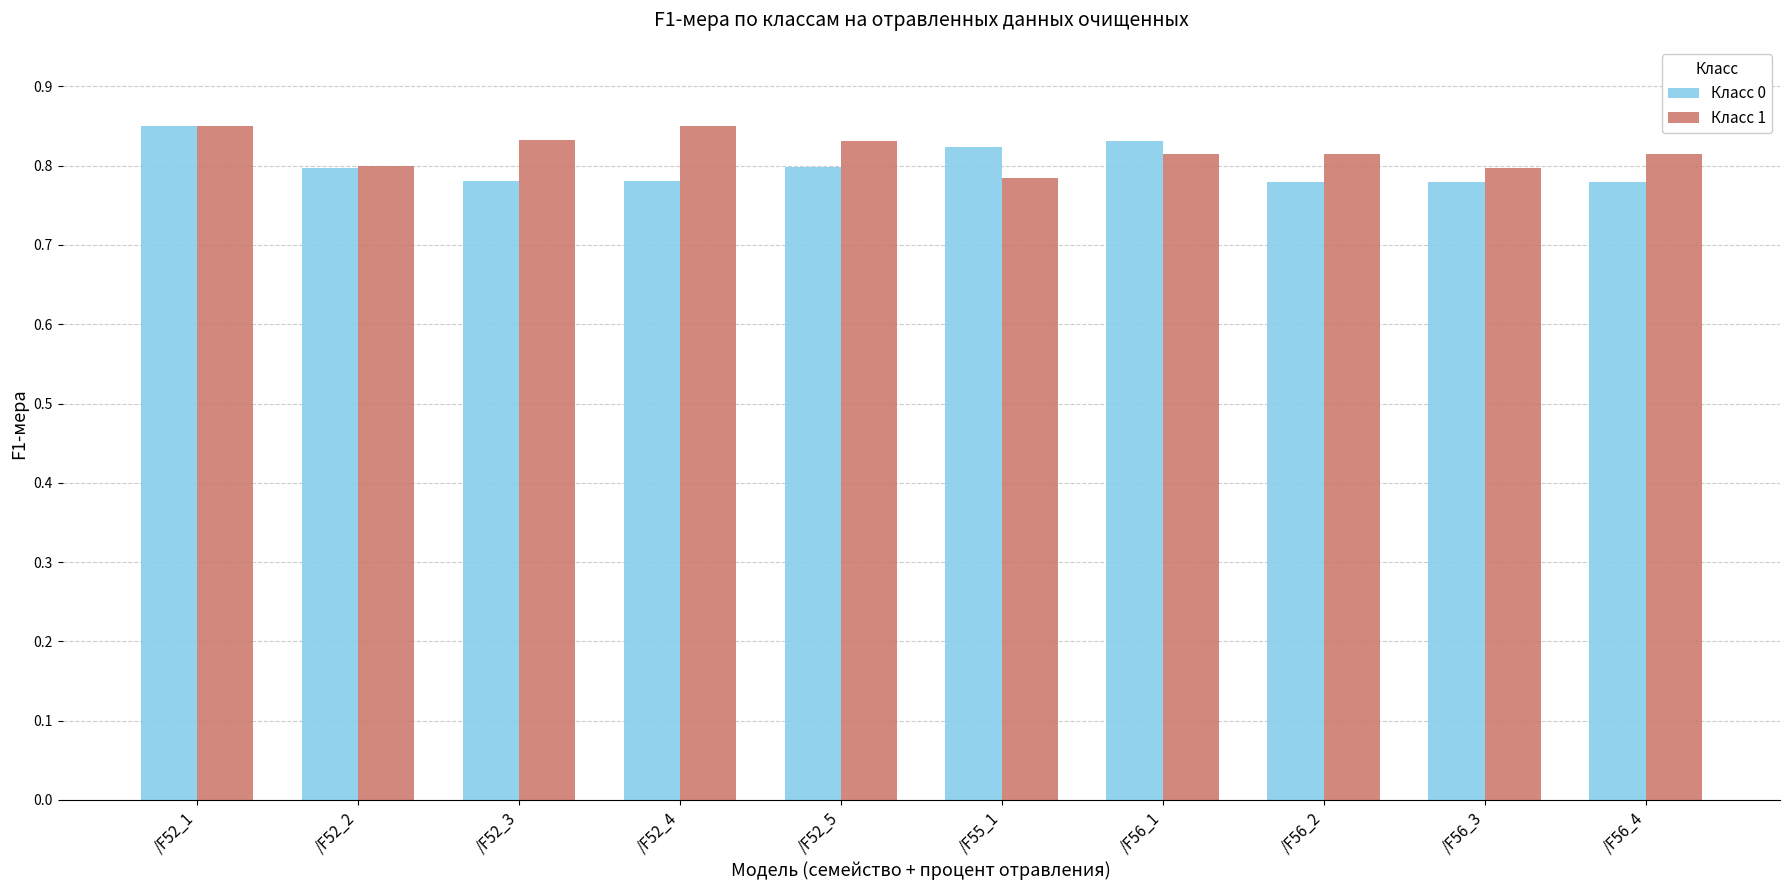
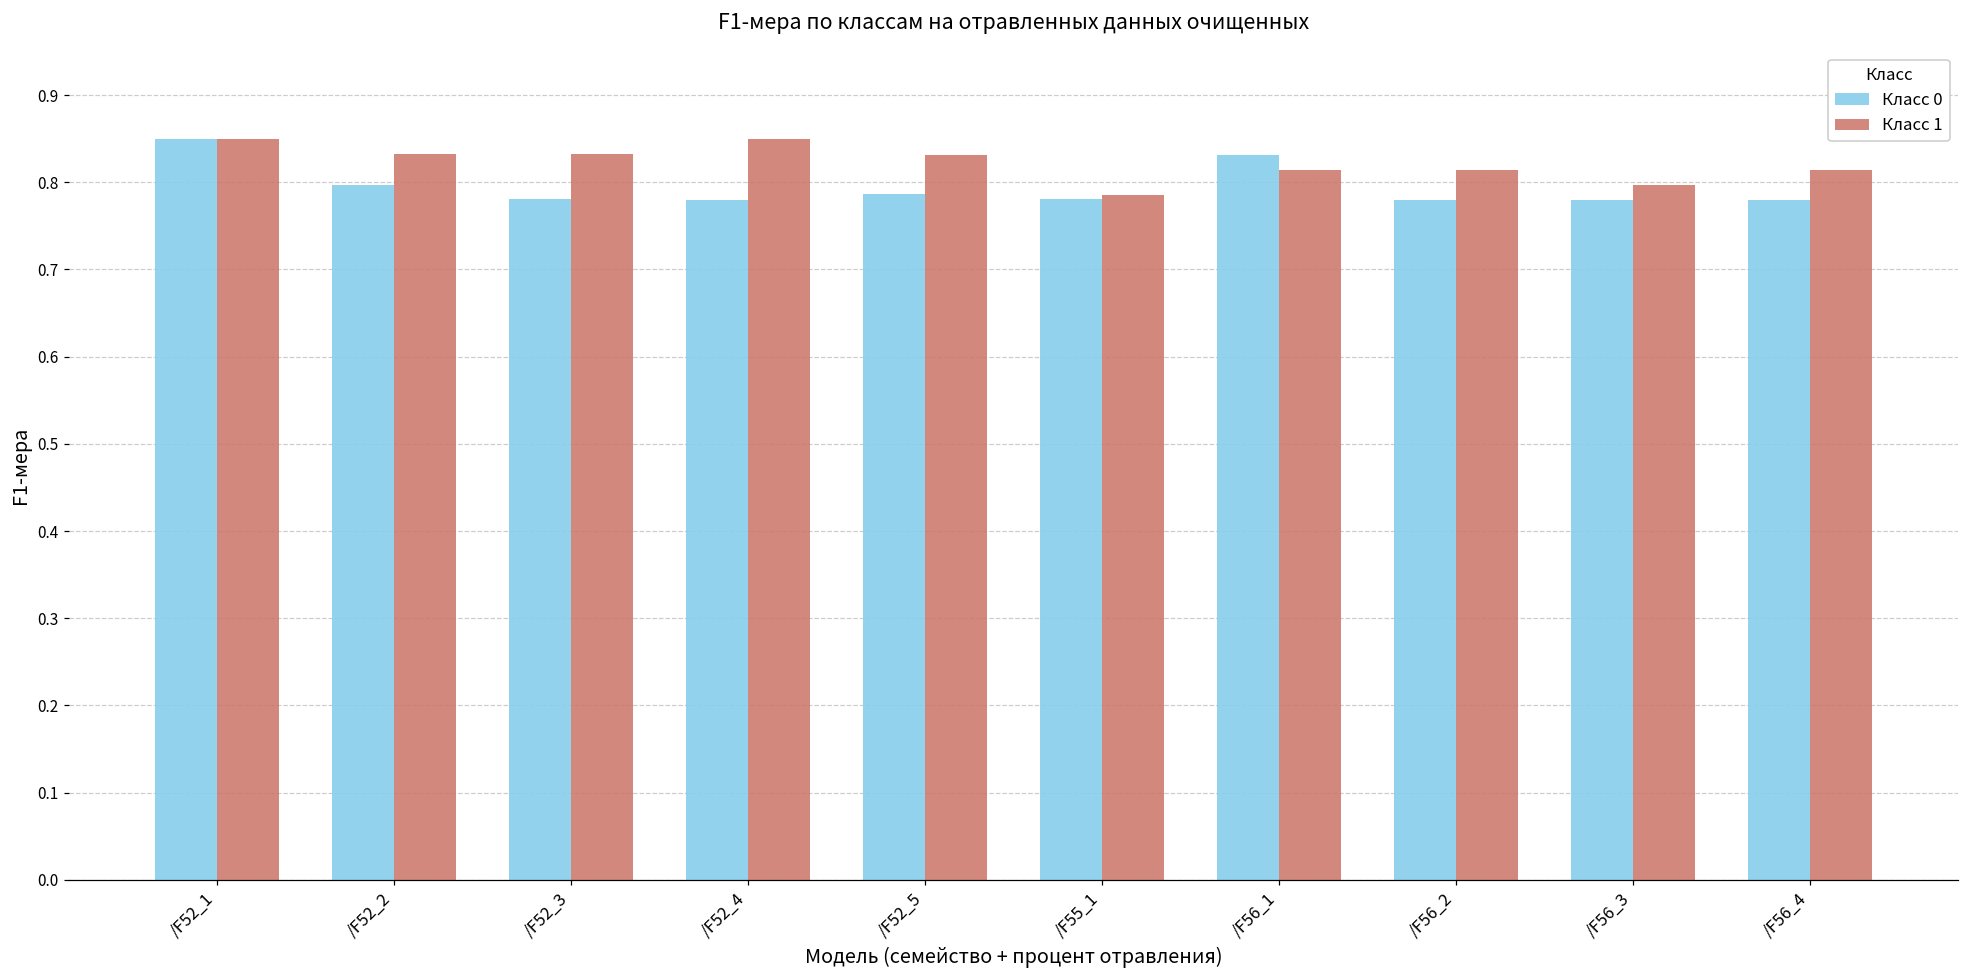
Класс 1, /F52_2: 0.80 -> 0.83
Класс 0, /F52_5: 0.80 -> 0.79
Класс 0, /F55_1: 0.82 -> 0.78
